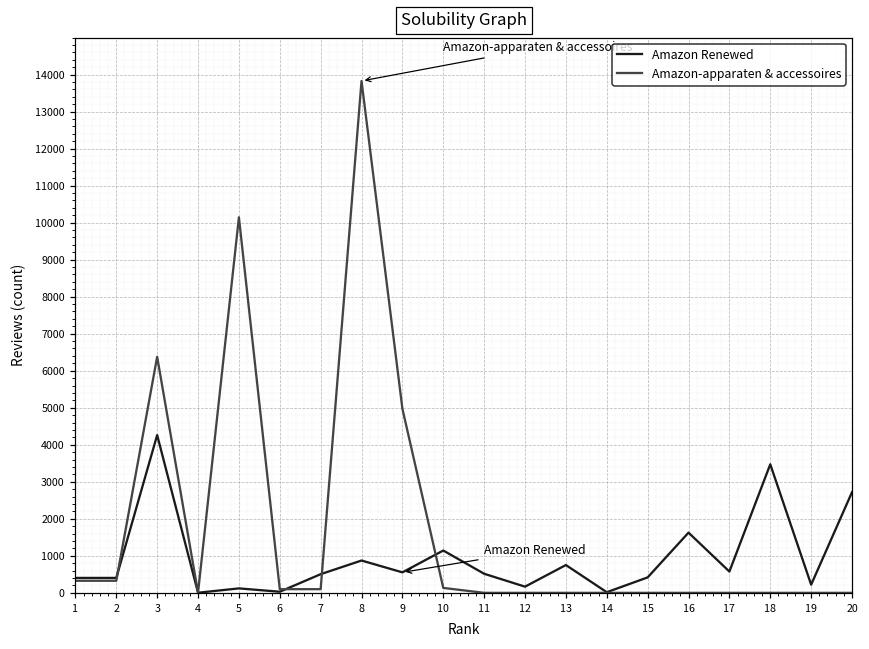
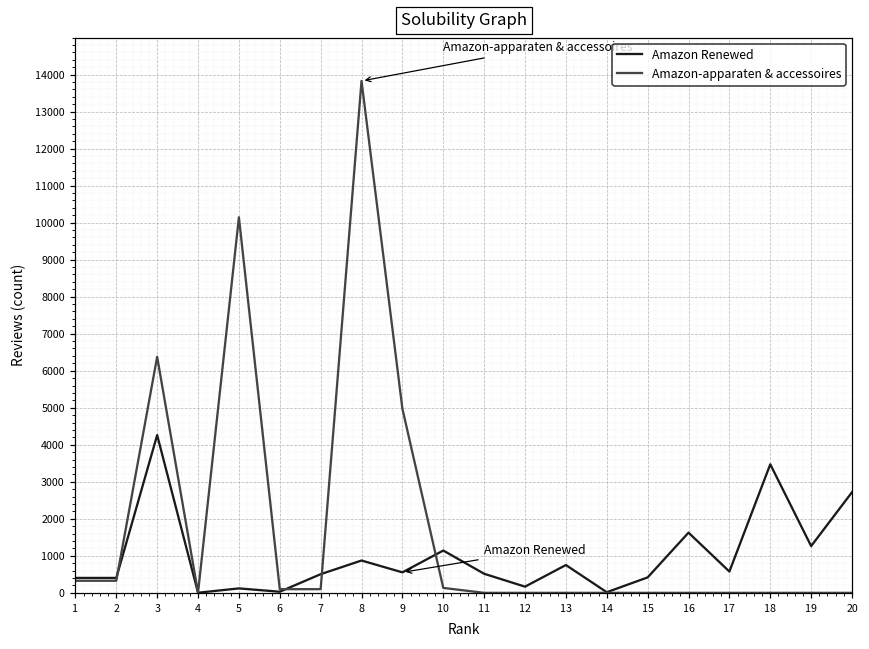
Amazon Renewed, 19: 200 -> 1300
